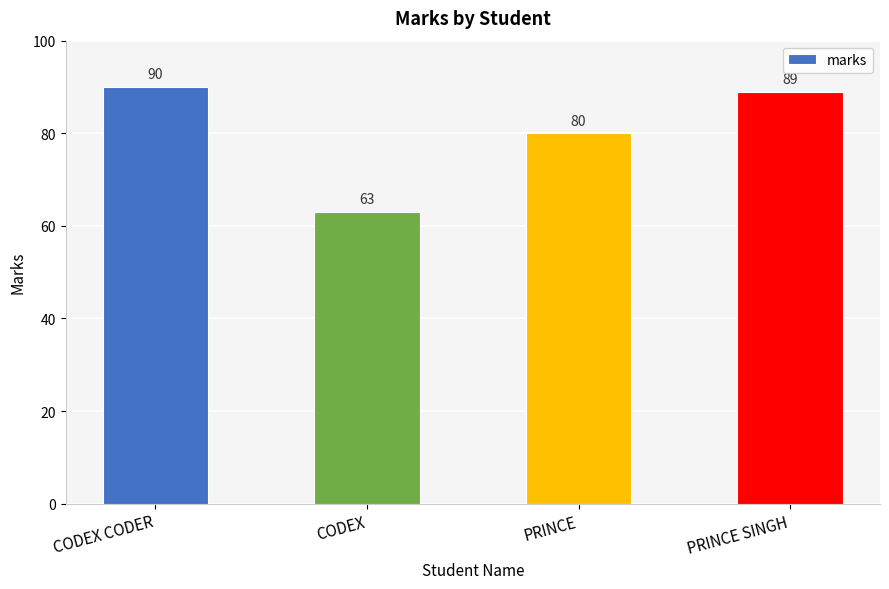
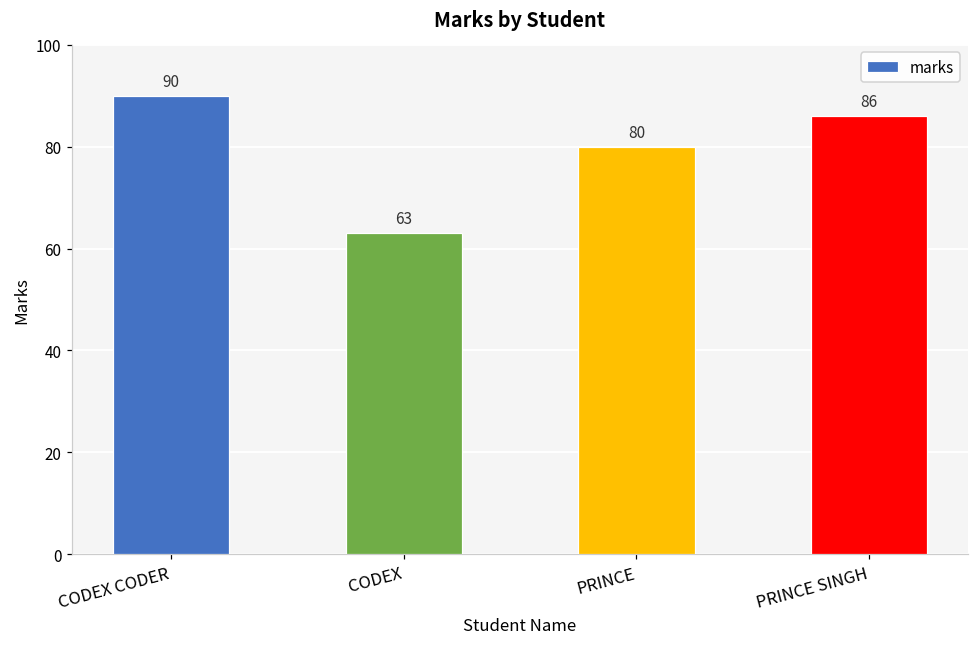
PRINCE SINGH: 89 -> 86
